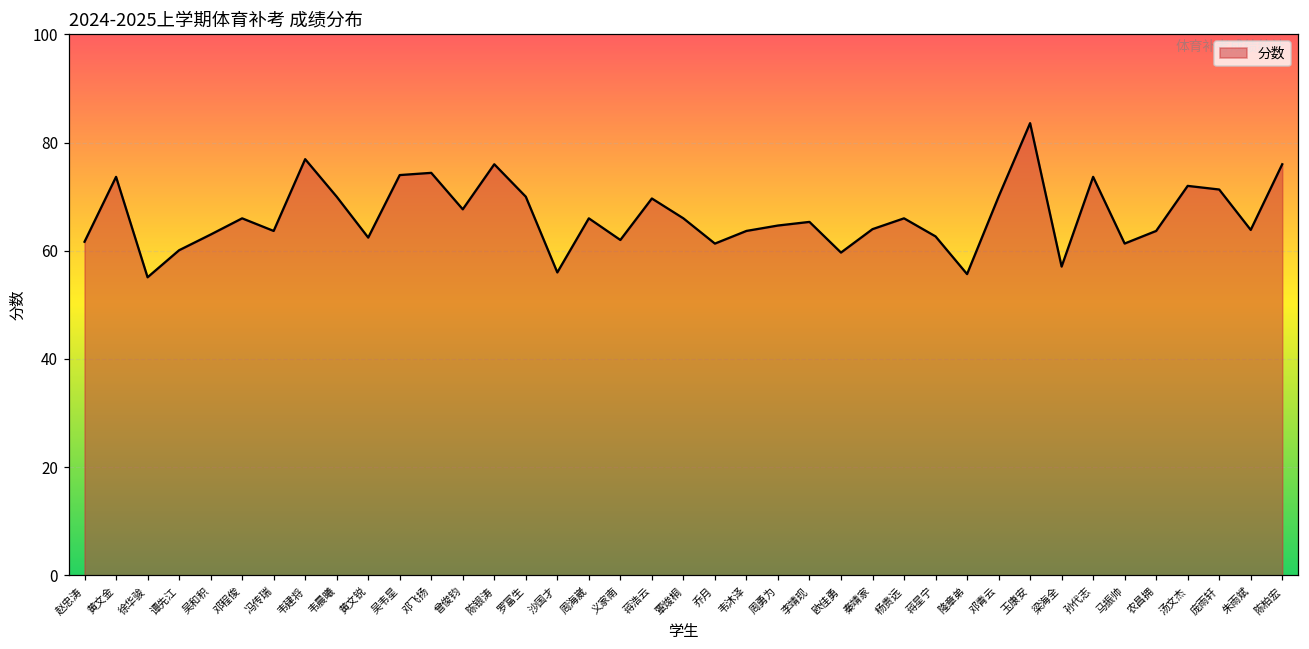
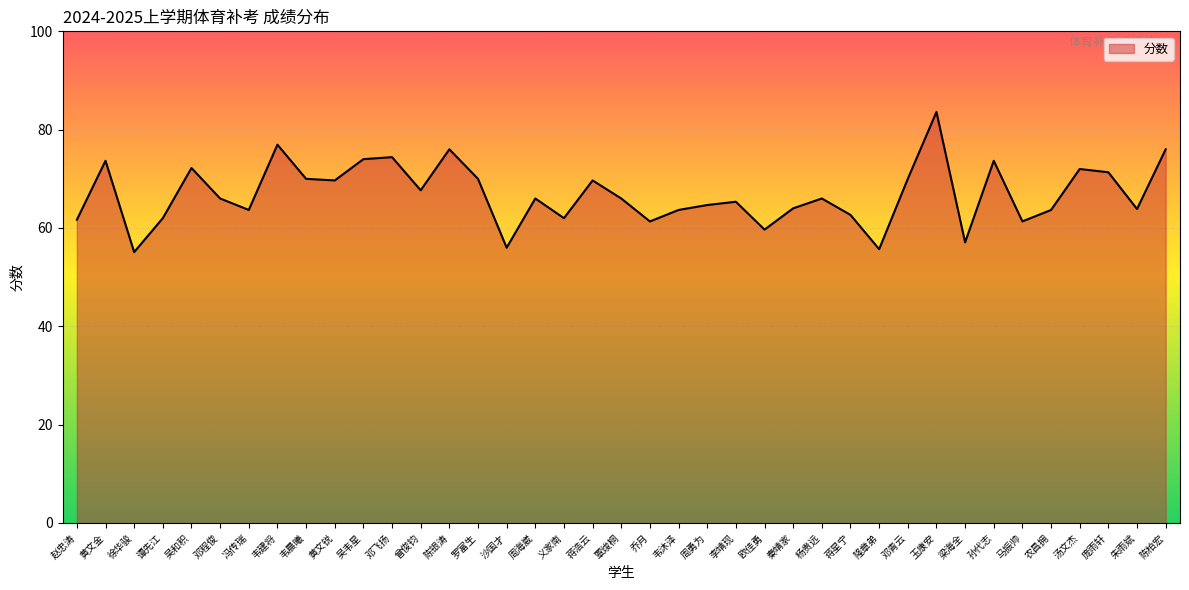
谭先江: 60 -> 62
吴和积: 63 -> 72
黄文锐: 62 -> 70
